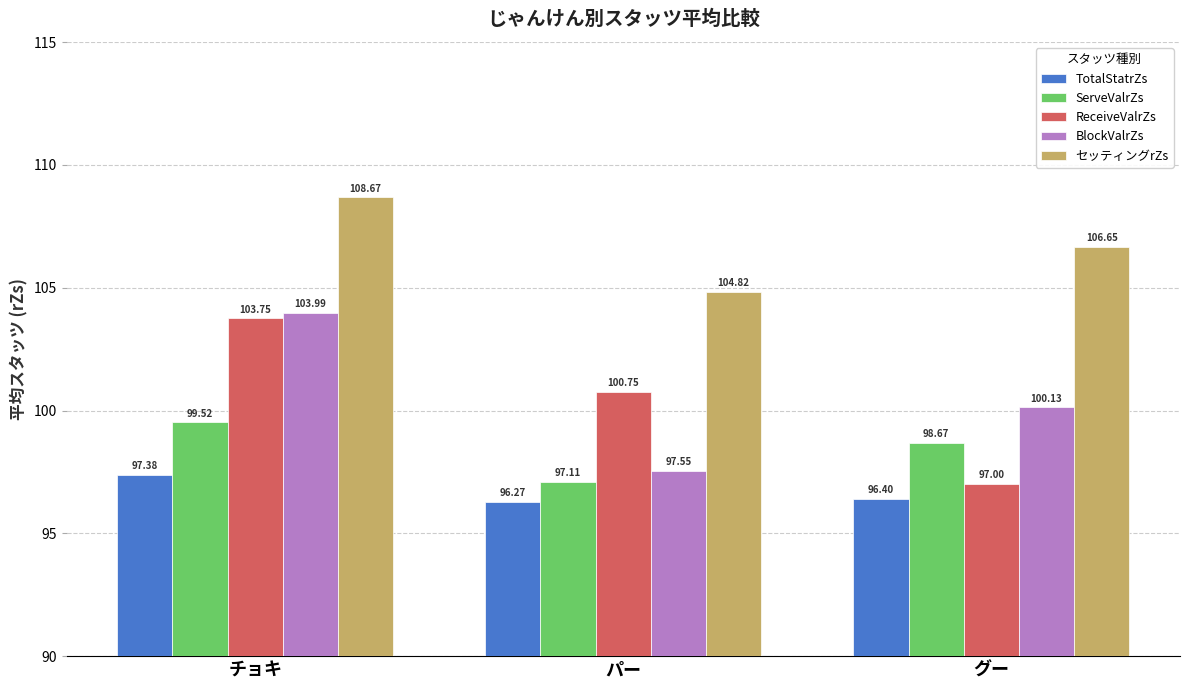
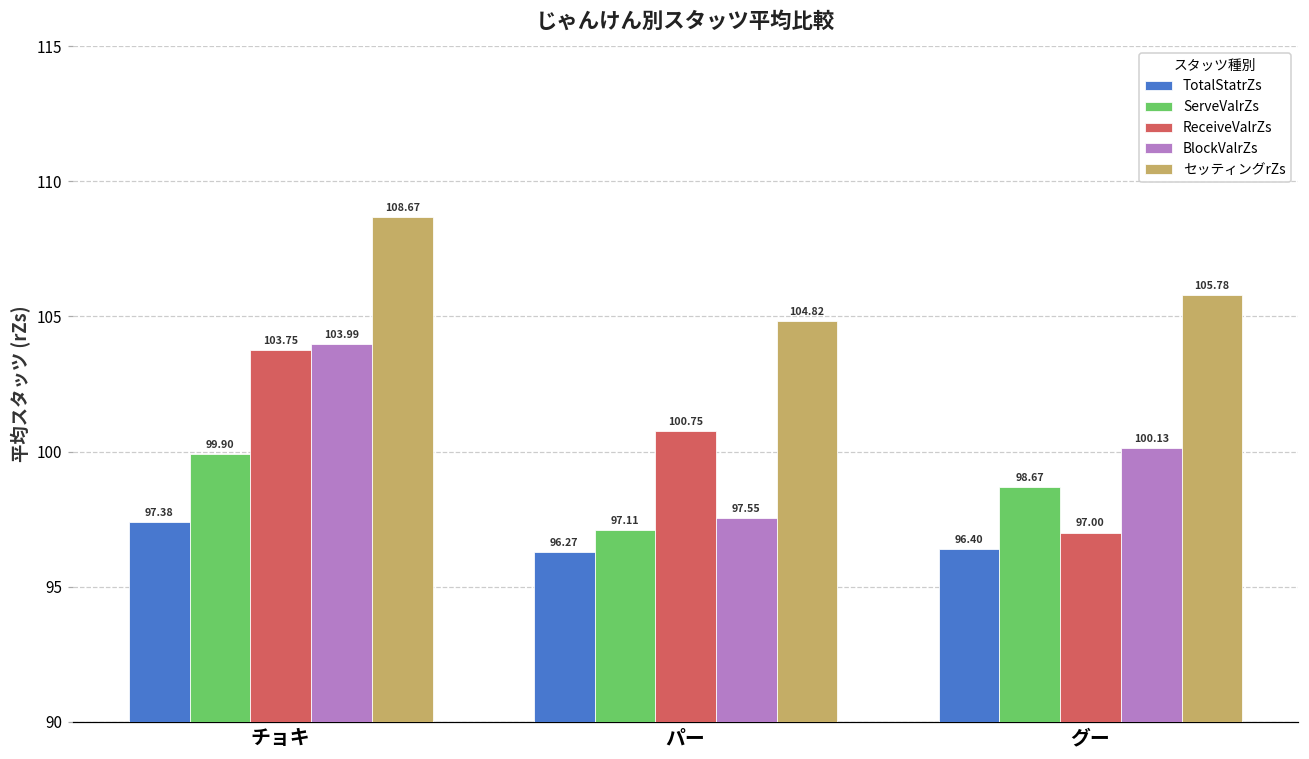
ServeValrZs, チョキ: 99.52 -> 99.90
セッティングrZs, グー: 106.65 -> 105.78
